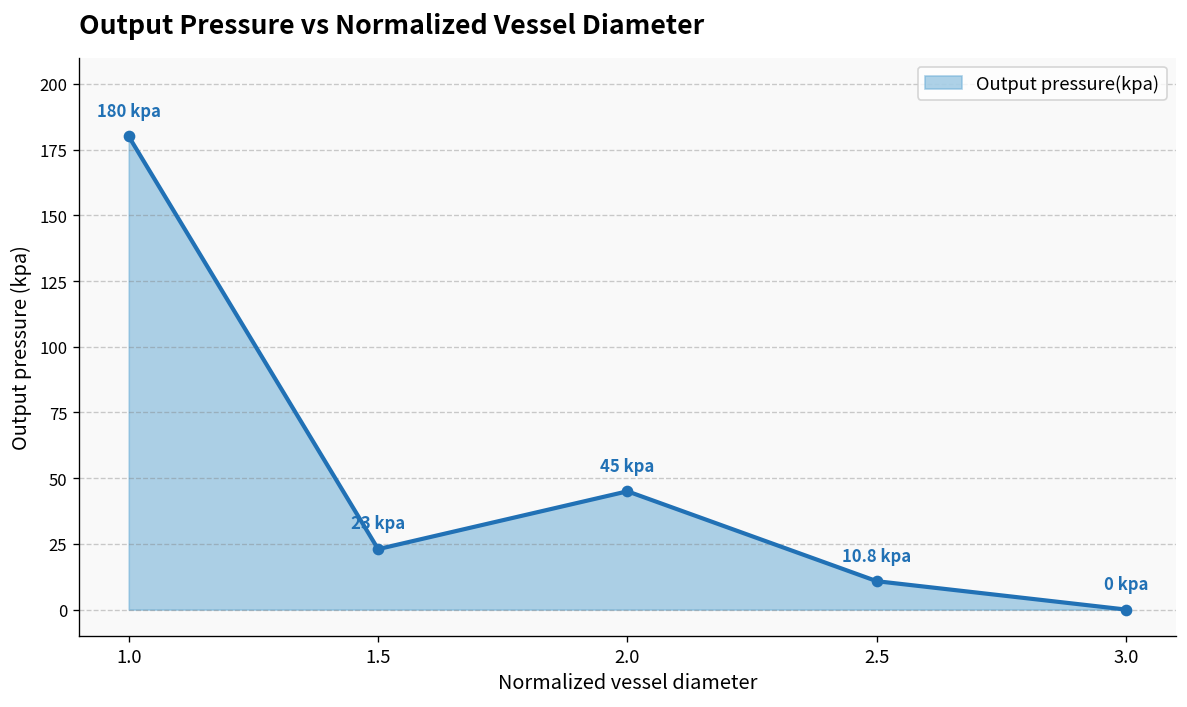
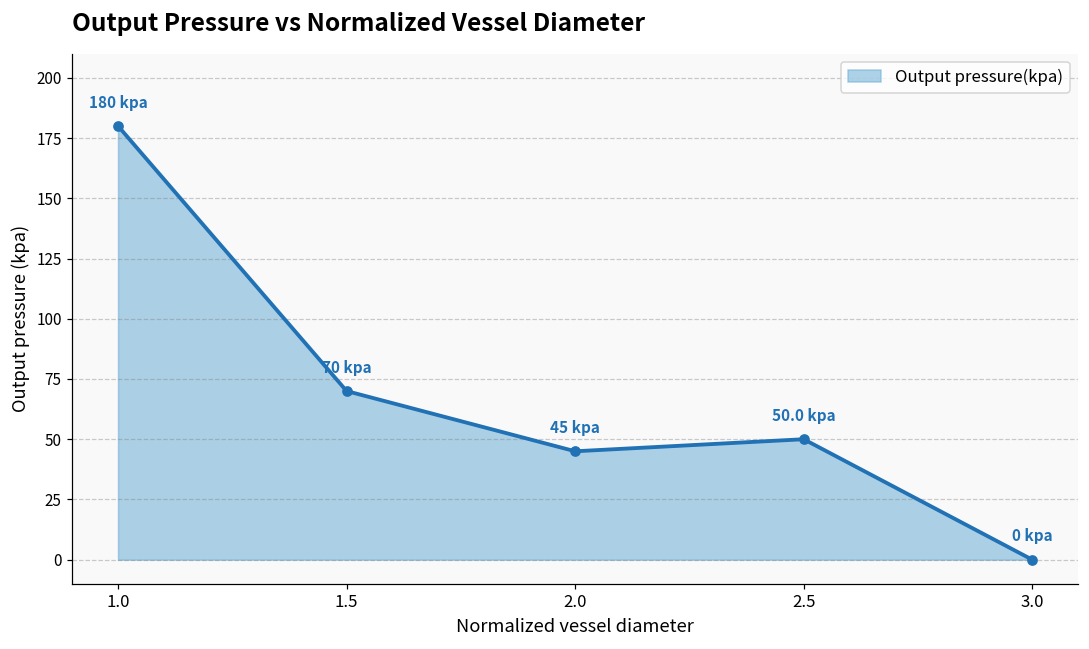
1.5: 23 -> 70
2.5: 10.8 -> 50.0
